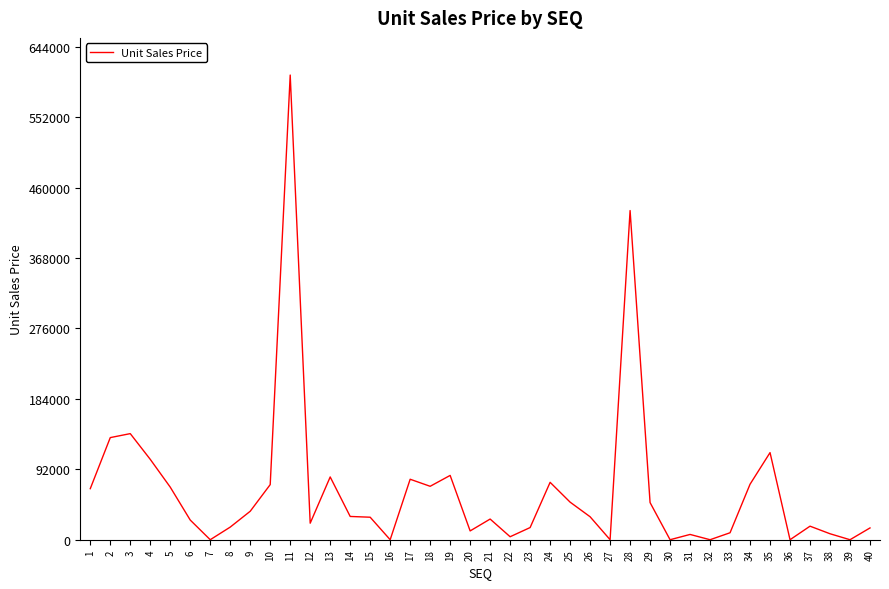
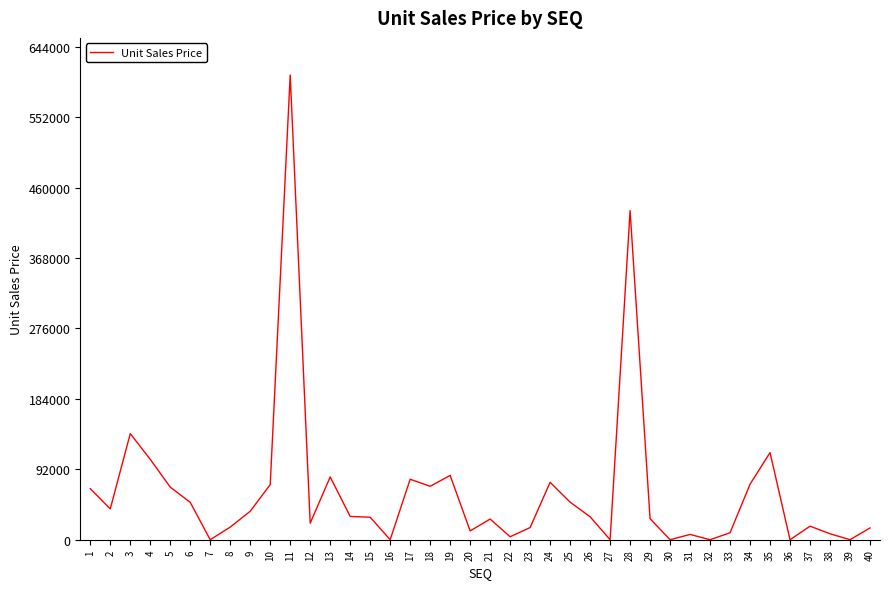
2: 130000 -> 40000
6: 30000 -> 50000
29: 50000 -> 30000
